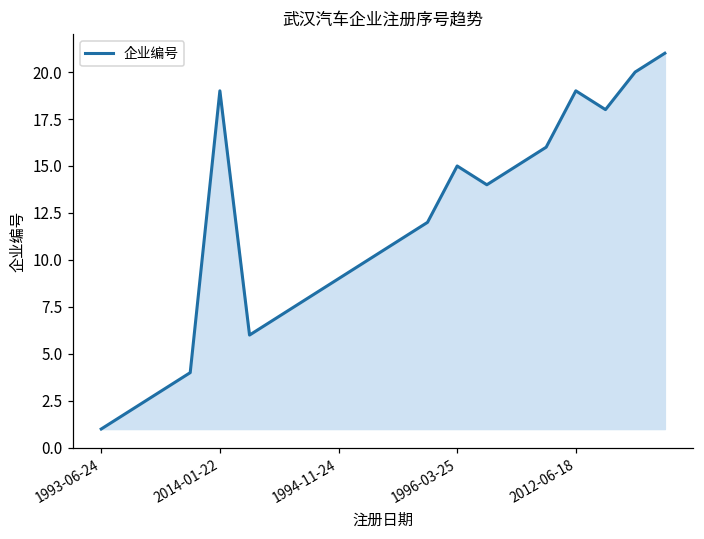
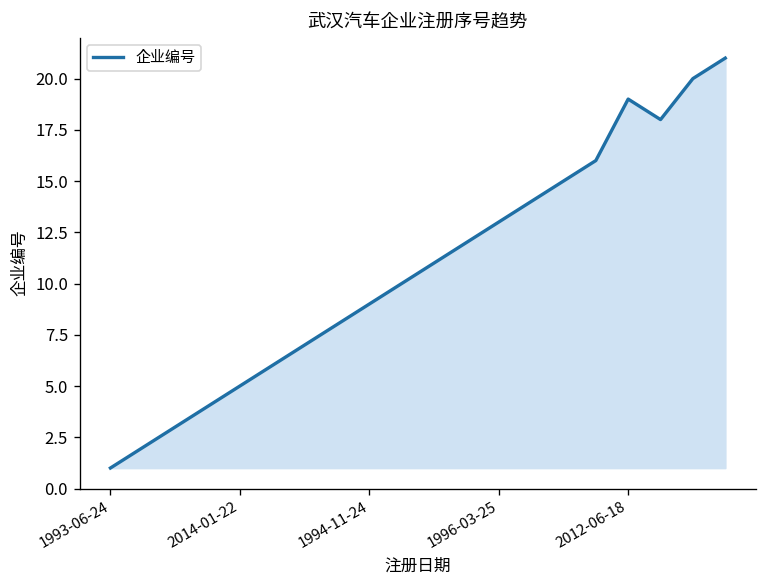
2014-01-22: 19 -> 5
1996-03-25: 15 -> 13
